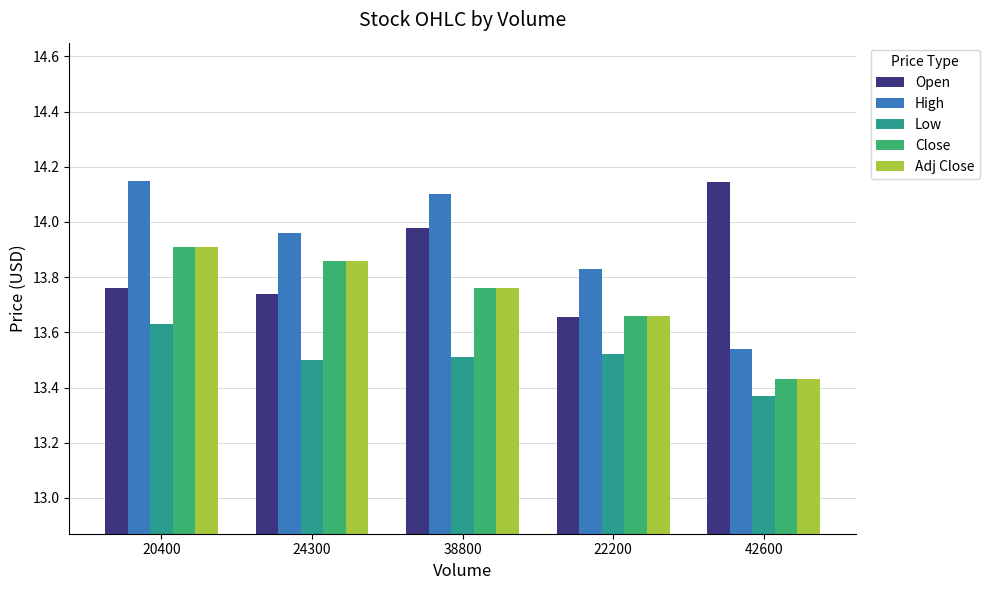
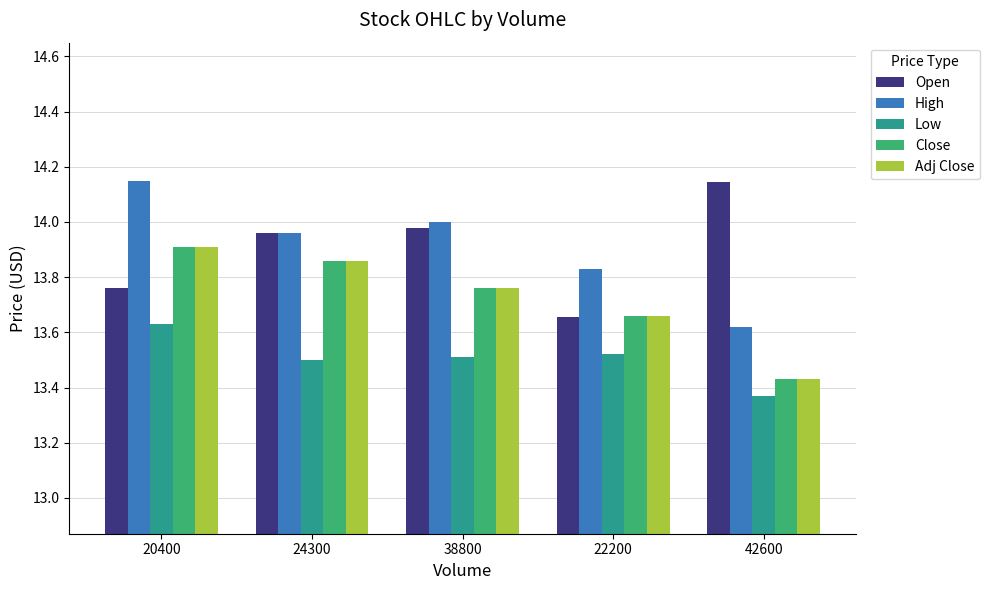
Open, 24300: 13.74 -> 13.96
High, 38800: 14.1 -> 14.0
High, 42600: 13.54 -> 13.62
